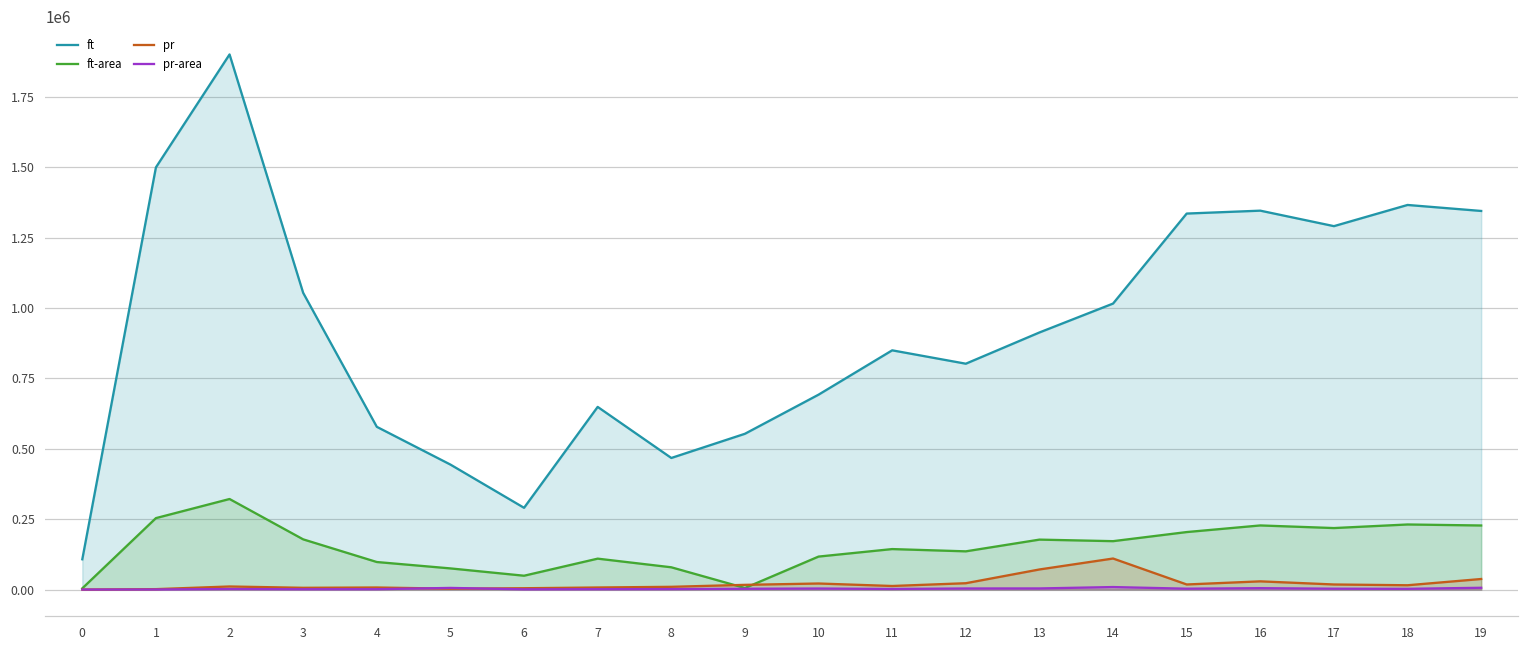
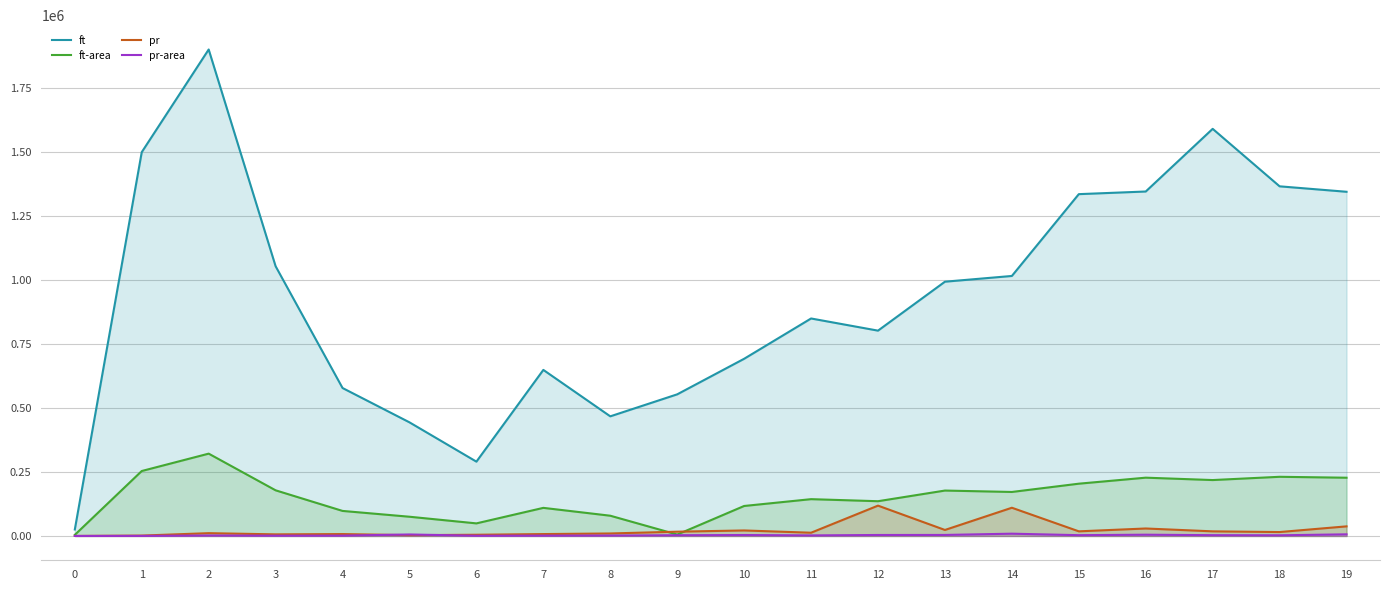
ft, 0: 110000 -> 30000
pr, 12: 20000 -> 120000
ft, 13: 910000 -> 990000
pr, 13: 70000 -> 20000
ft, 17: 1290000 -> 1590000
